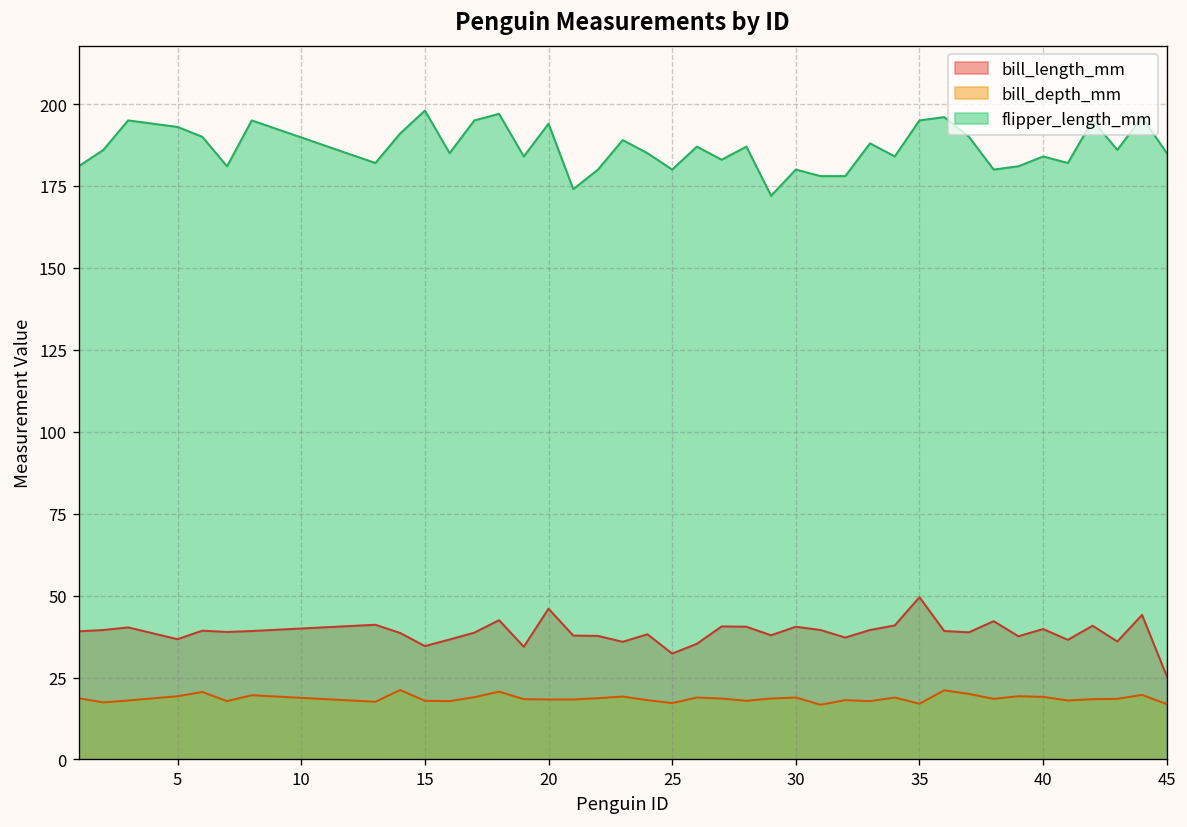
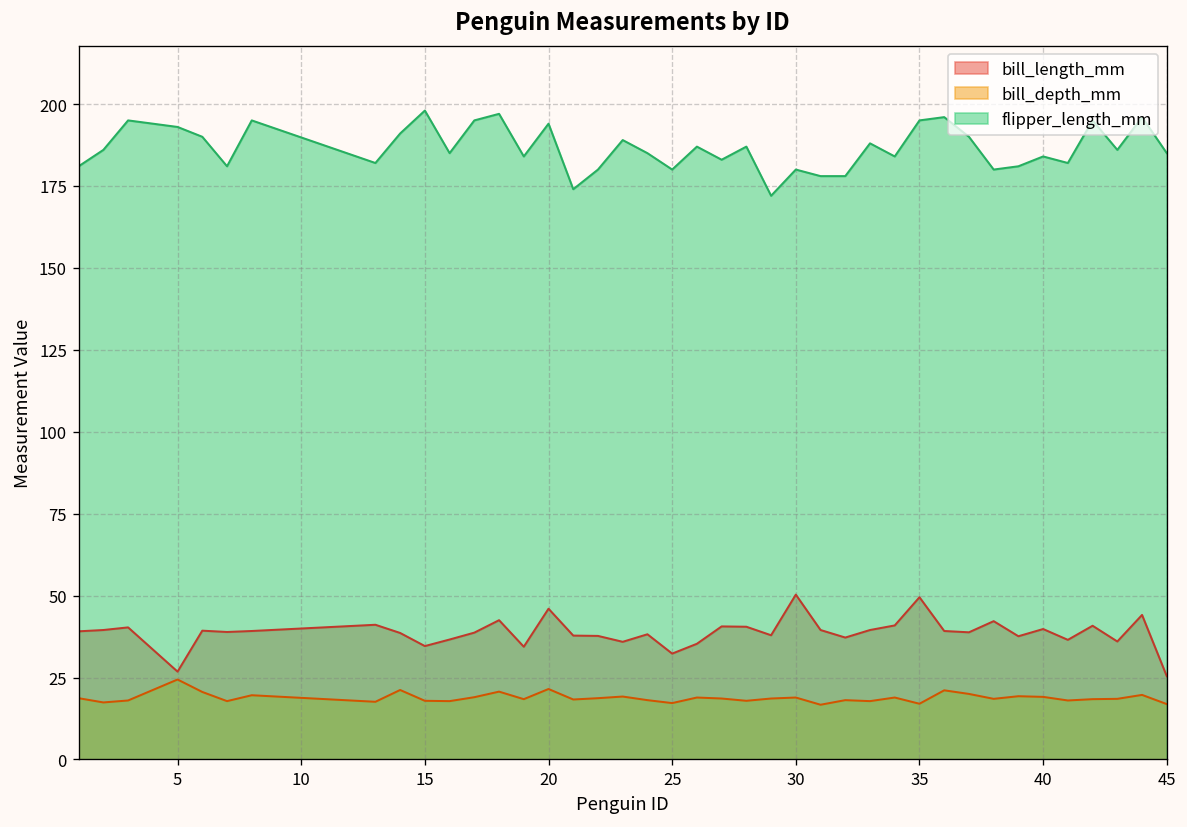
bill_length_mm, 5: 37 -> 27
bill_depth_mm, 5: 19 -> 24
bill_depth_mm, 20: 18 -> 22
bill_length_mm, 30: 41 -> 50
